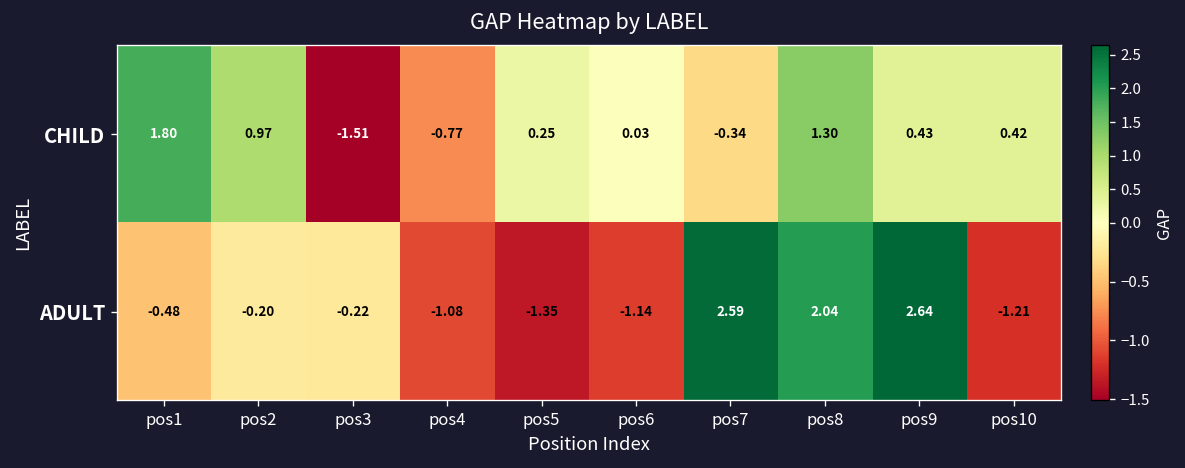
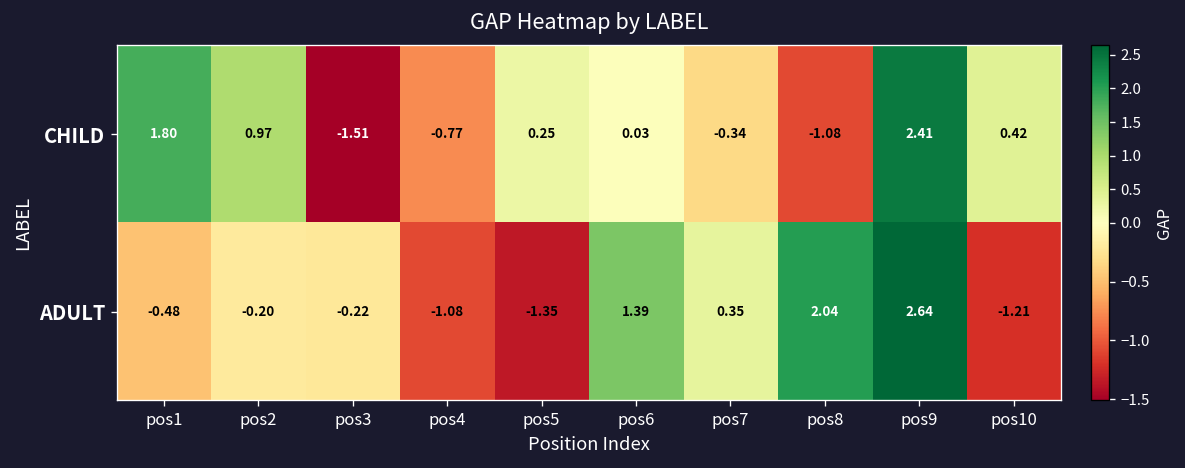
CHILD, pos8: 1.30 -> -1.08
CHILD, pos9: 0.43 -> 2.41
ADULT, pos6: -1.14 -> 1.39
ADULT, pos7: 2.59 -> 0.35
